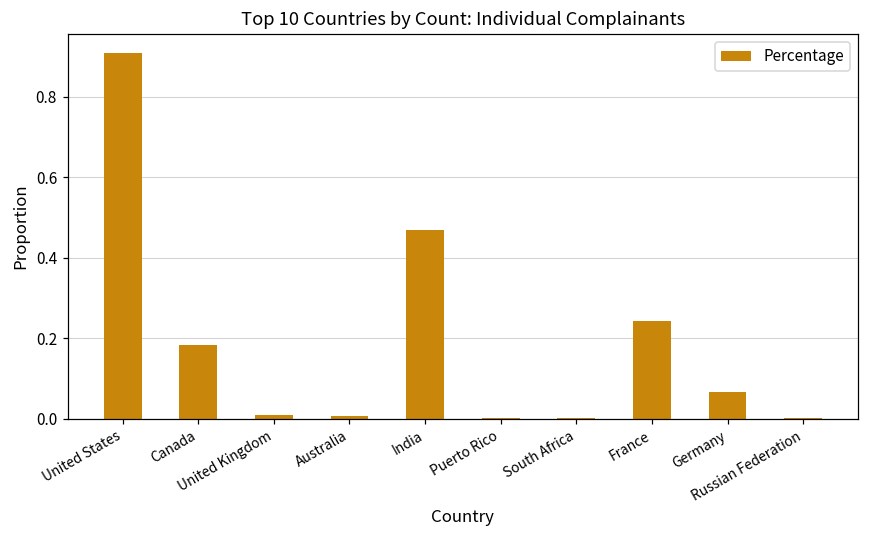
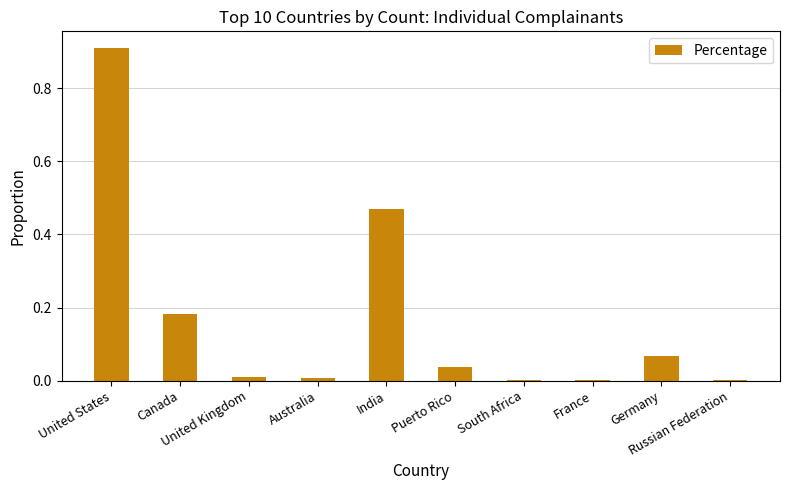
Puerto Rico: 0.00 -> 0.04
France: 0.24 -> 0.00
